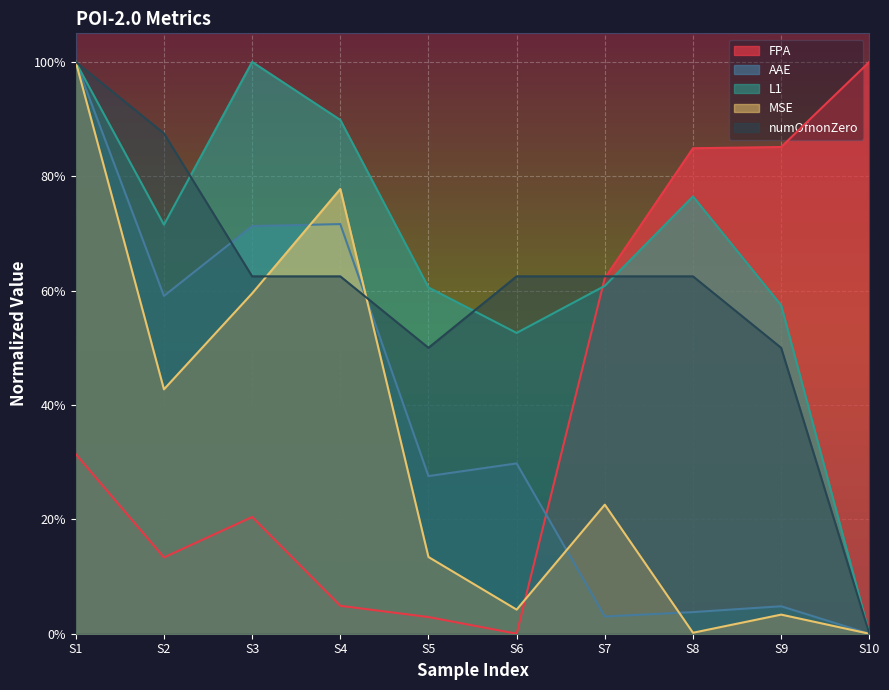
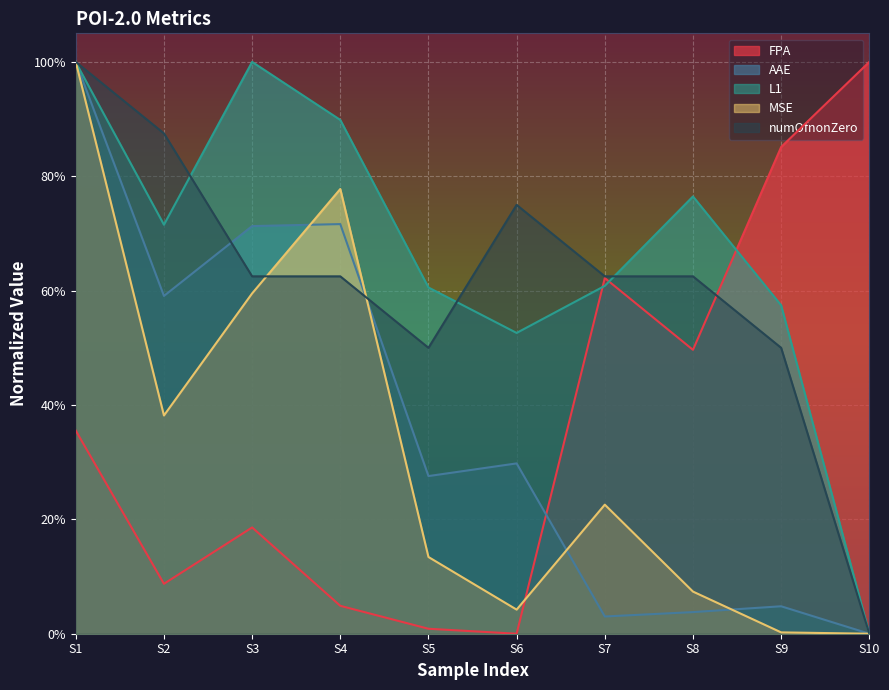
FPA, S1: 31% -> 36%
FPA, S2: 13% -> 9%
MSE, S2: 43% -> 38%
FPA, S3: 20% -> 19%
FPA, S5: 3% -> 1%
numOfnonZero, S6: 63% -> 75%
FPA, S8: 85% -> 50%
MSE, S8: 0% -> 7%
MSE, S9: 3% -> 0%
